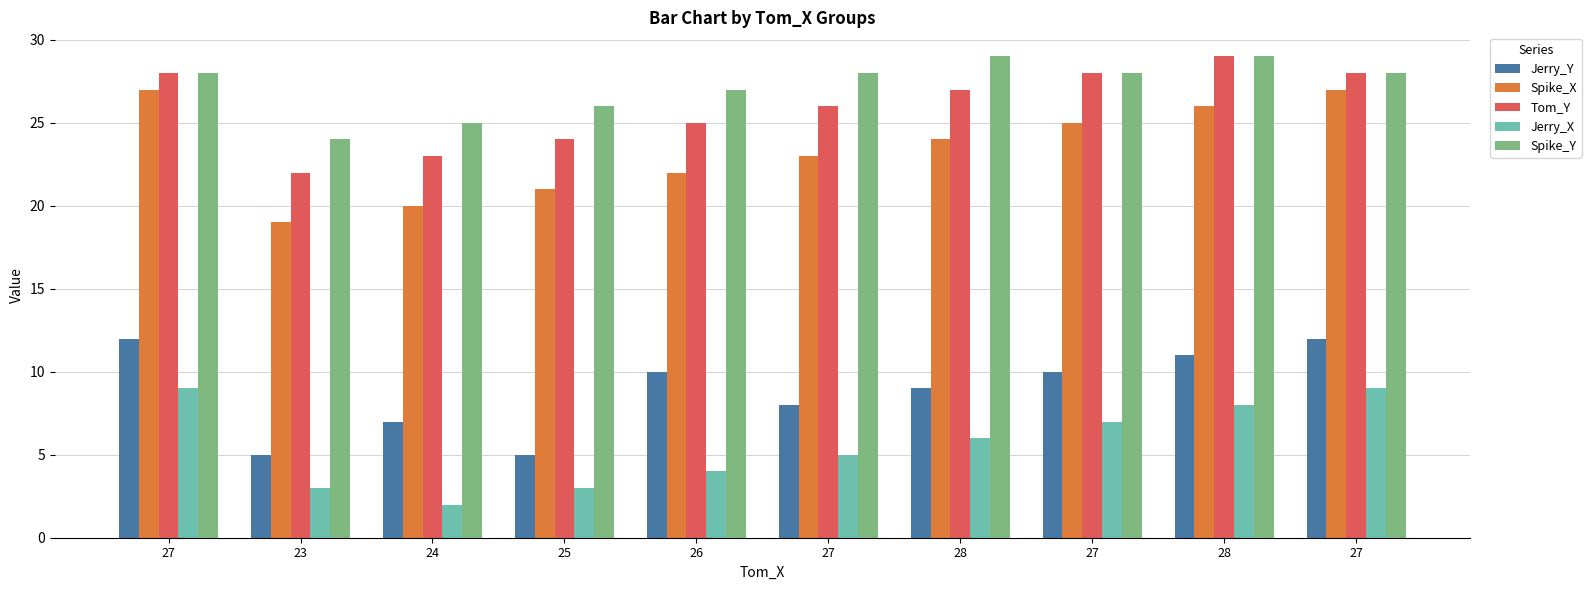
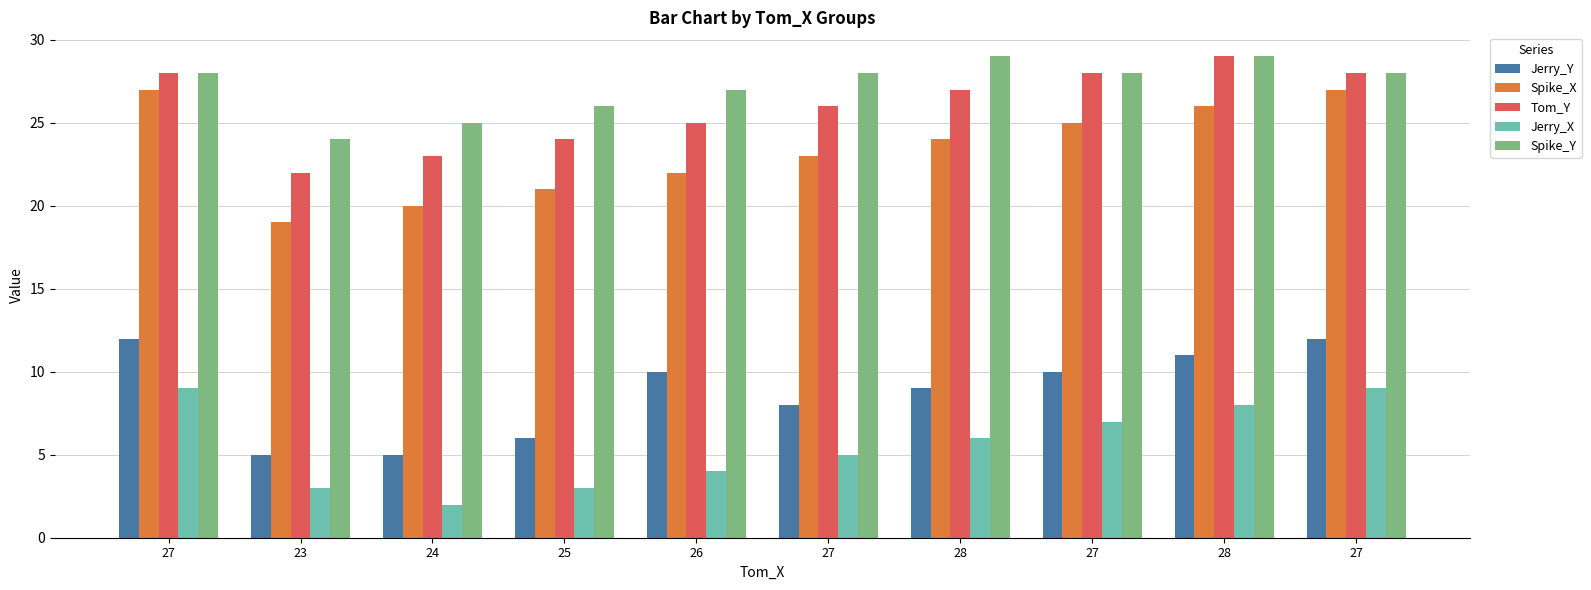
Jerry_Y, 24: 7 -> 5
Jerry_Y, 25: 5 -> 6
